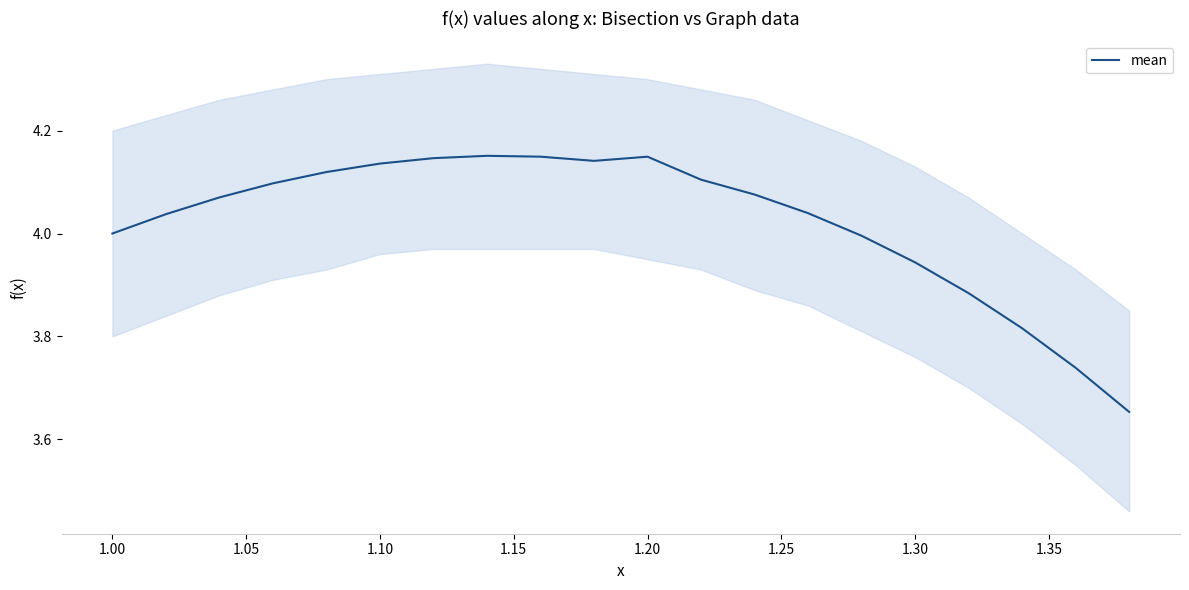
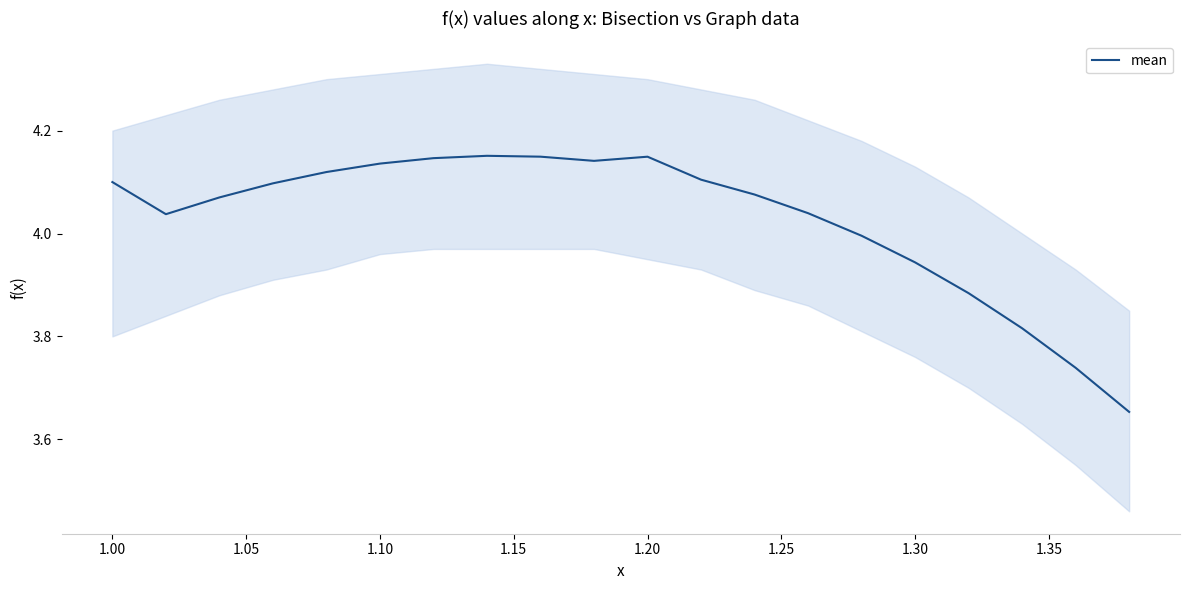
mean, 1.00: 4.0 -> 4.1
